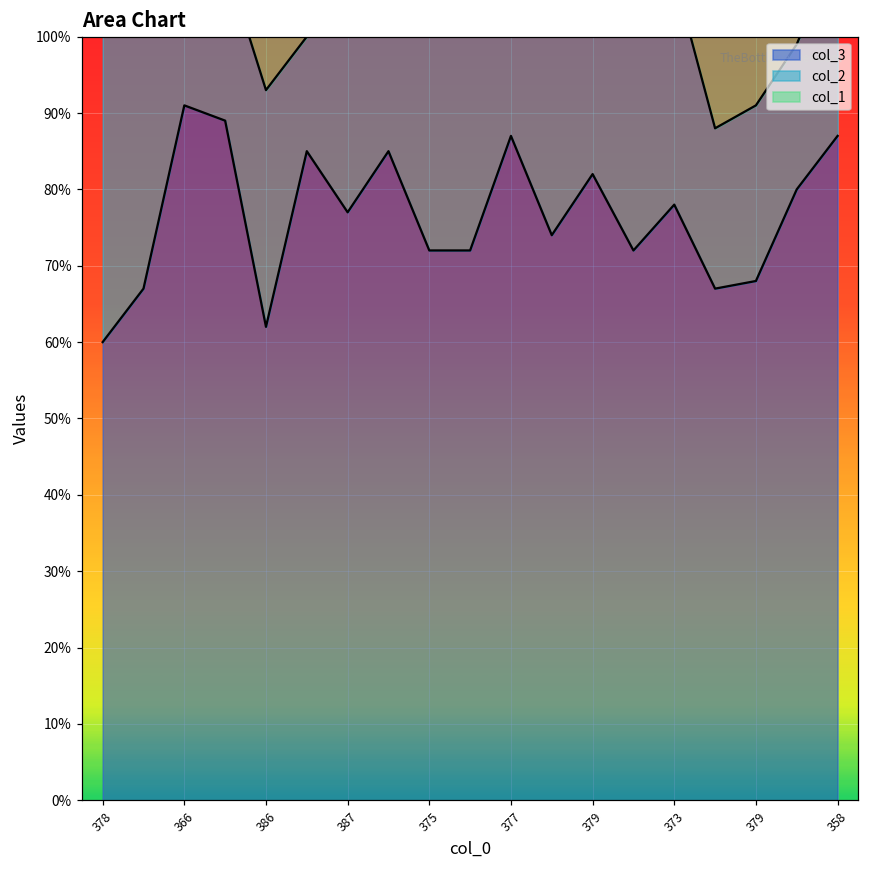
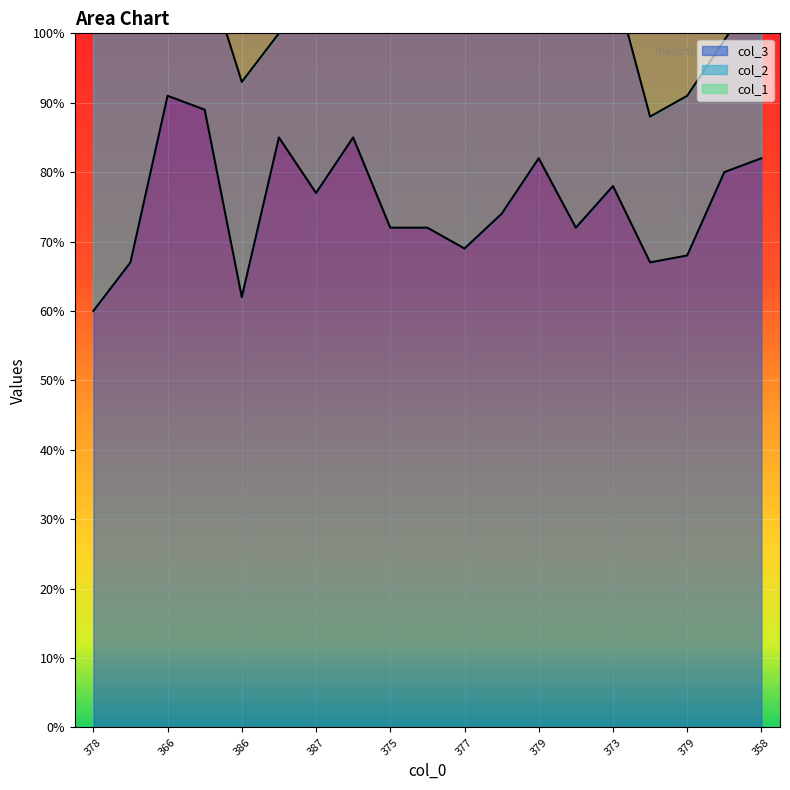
col_3, 377: 87% -> 69%
col_3, 358: 87% -> 82%
